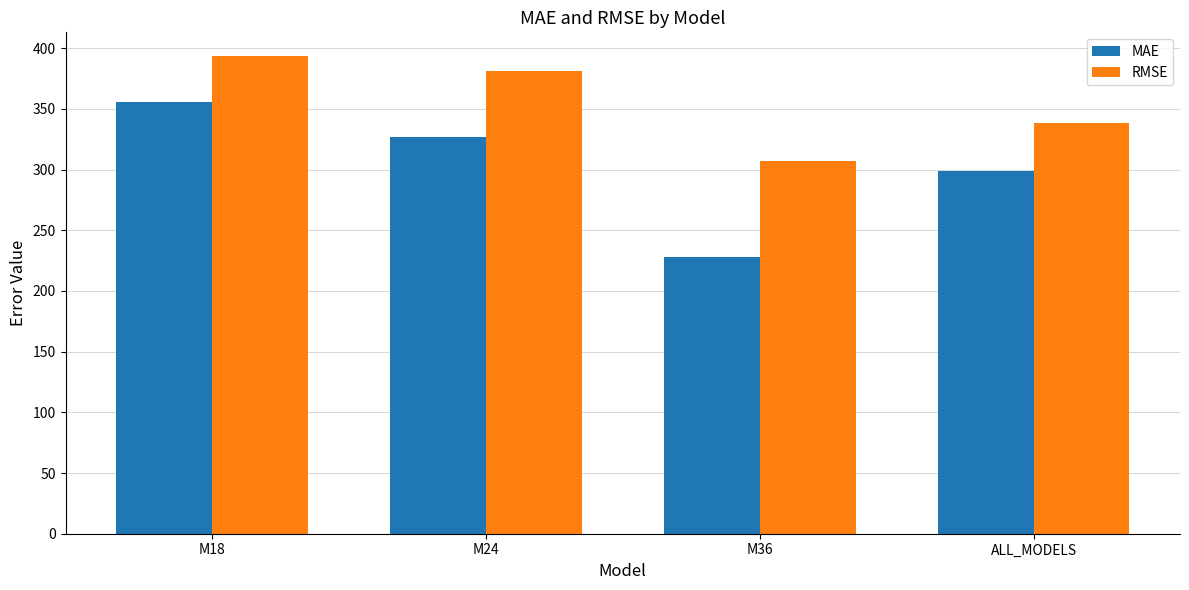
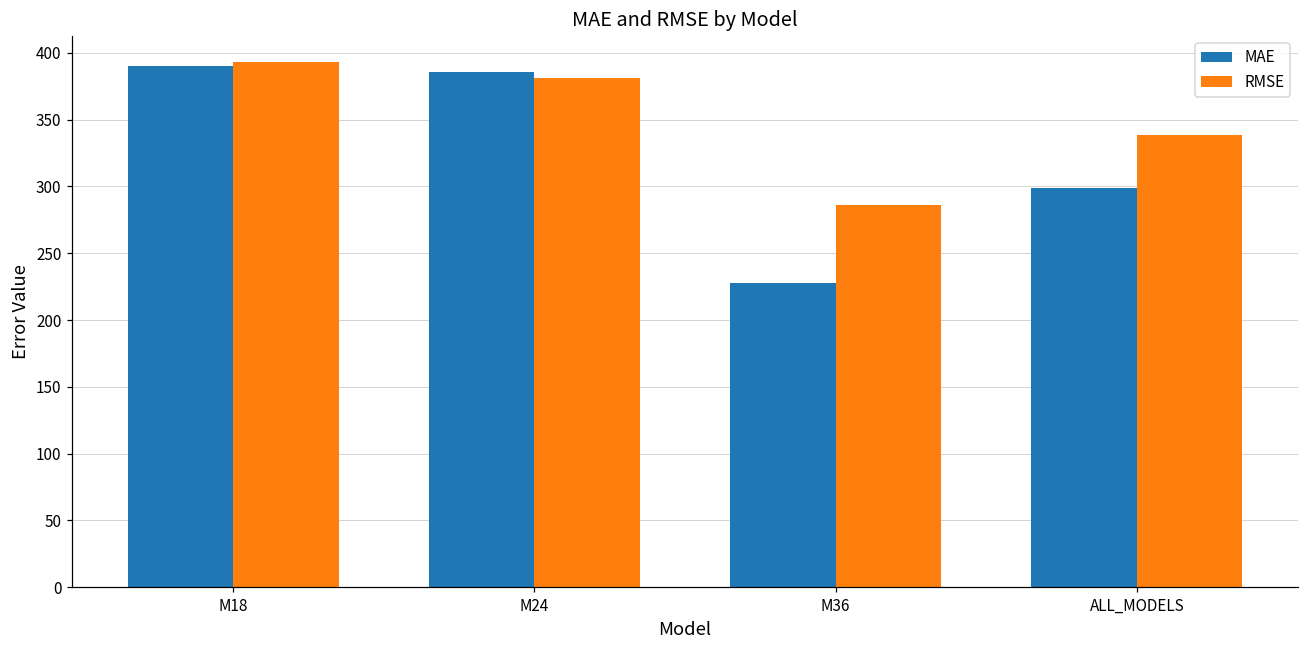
MAE, M18: 356 -> 390
MAE, M24: 327 -> 386
RMSE, M36: 307 -> 286
